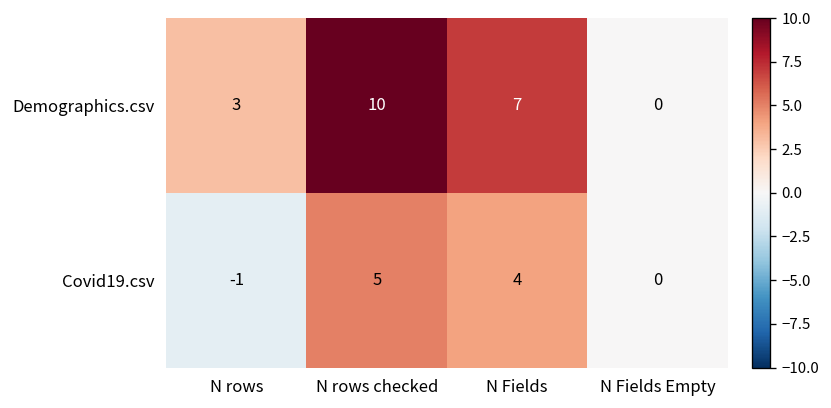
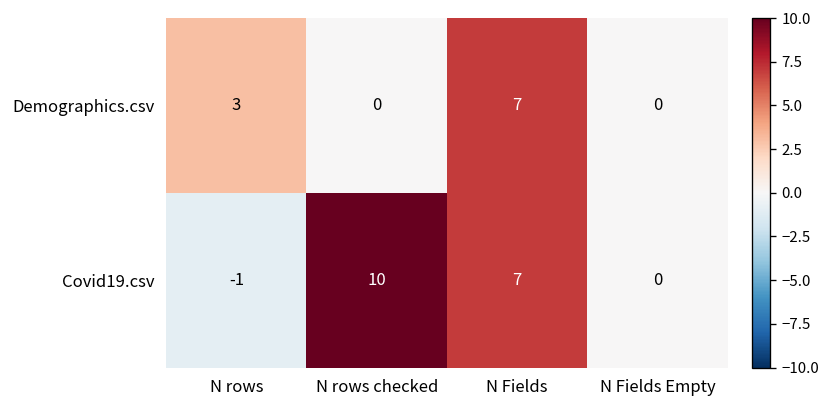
Demographics.csv, N rows checked: 10 -> 0
Covid19.csv, N rows checked: 5 -> 10
Covid19.csv, N Fields: 4 -> 7
